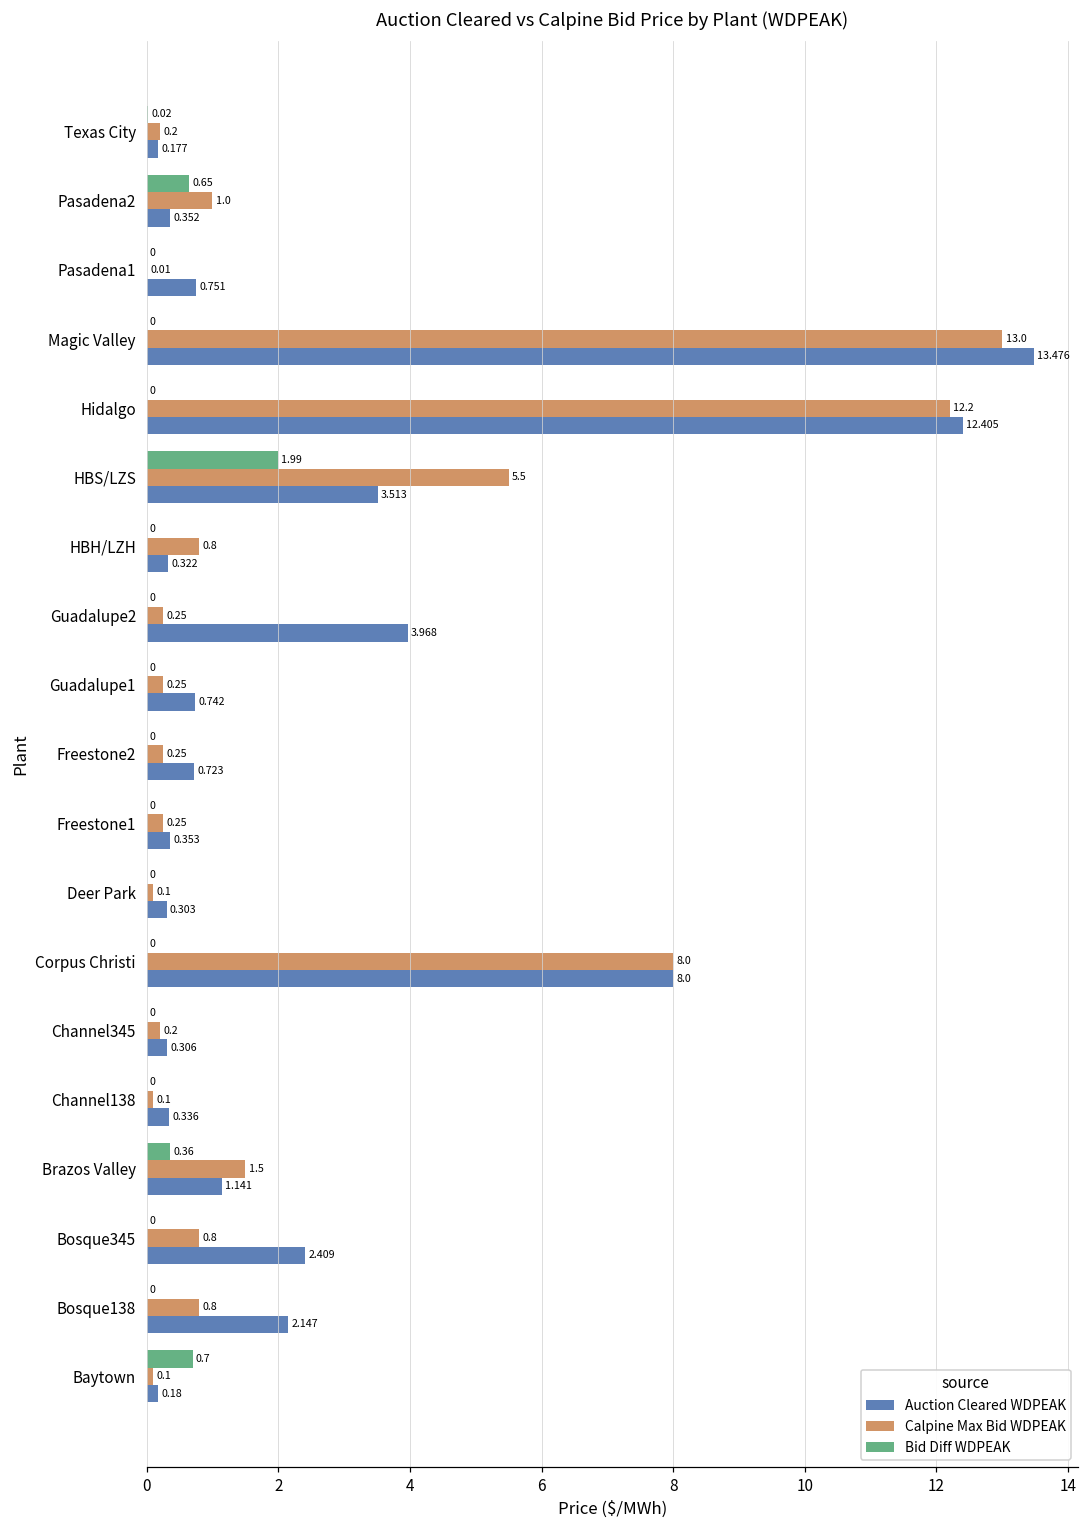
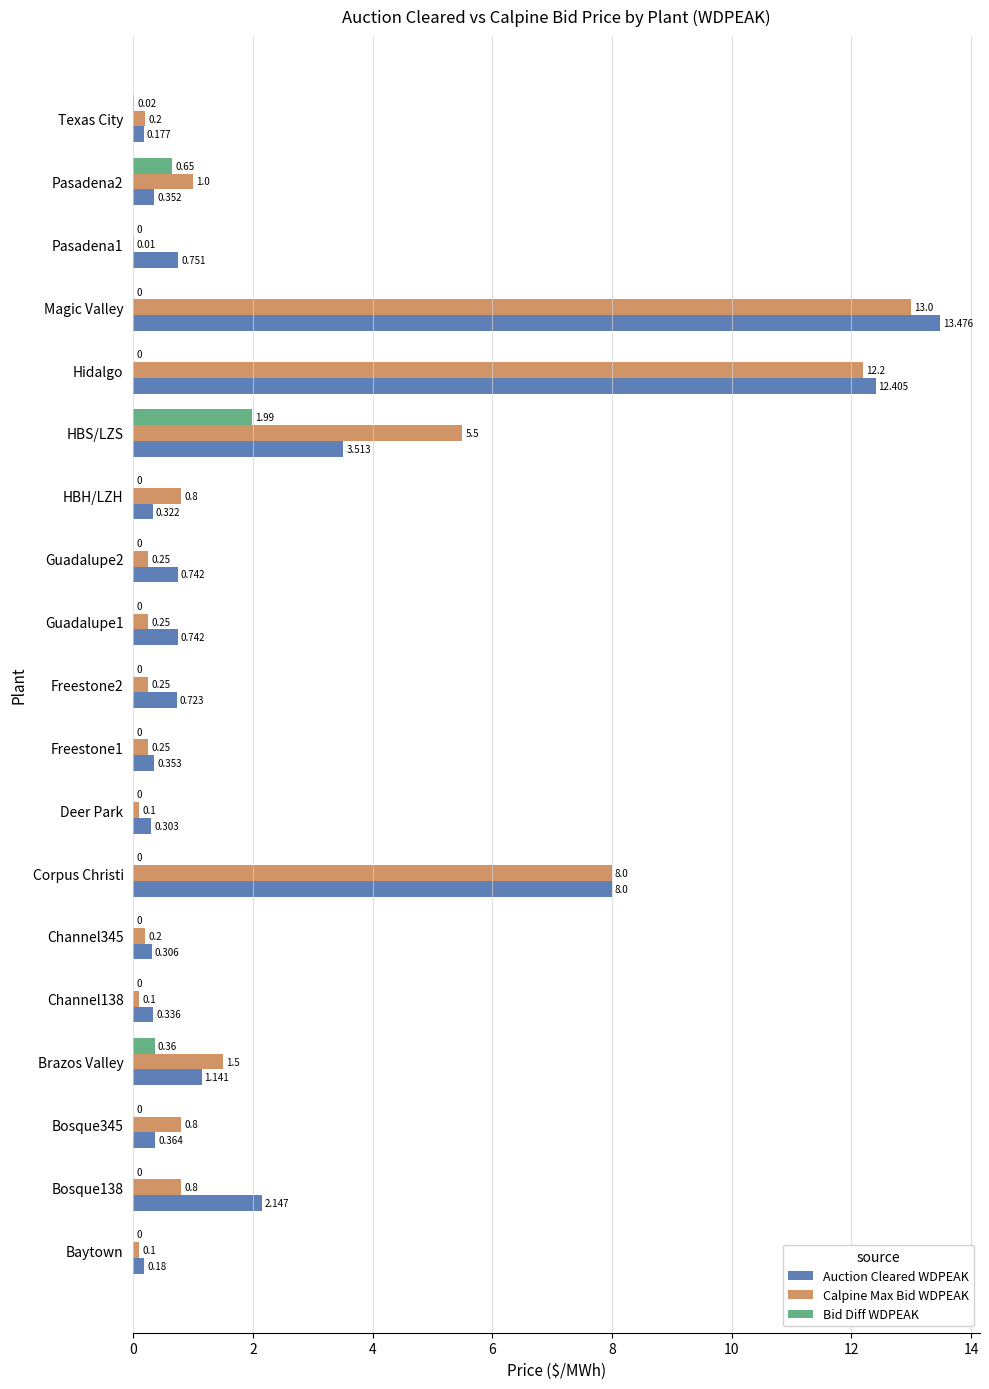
Auction Cleared WDPEAK, Guadalupe2: 3.968 -> 0.742
Auction Cleared WDPEAK, Bosque345: 2.409 -> 0.364
Bid Diff WDPEAK, Baytown: 0.7 -> 0
